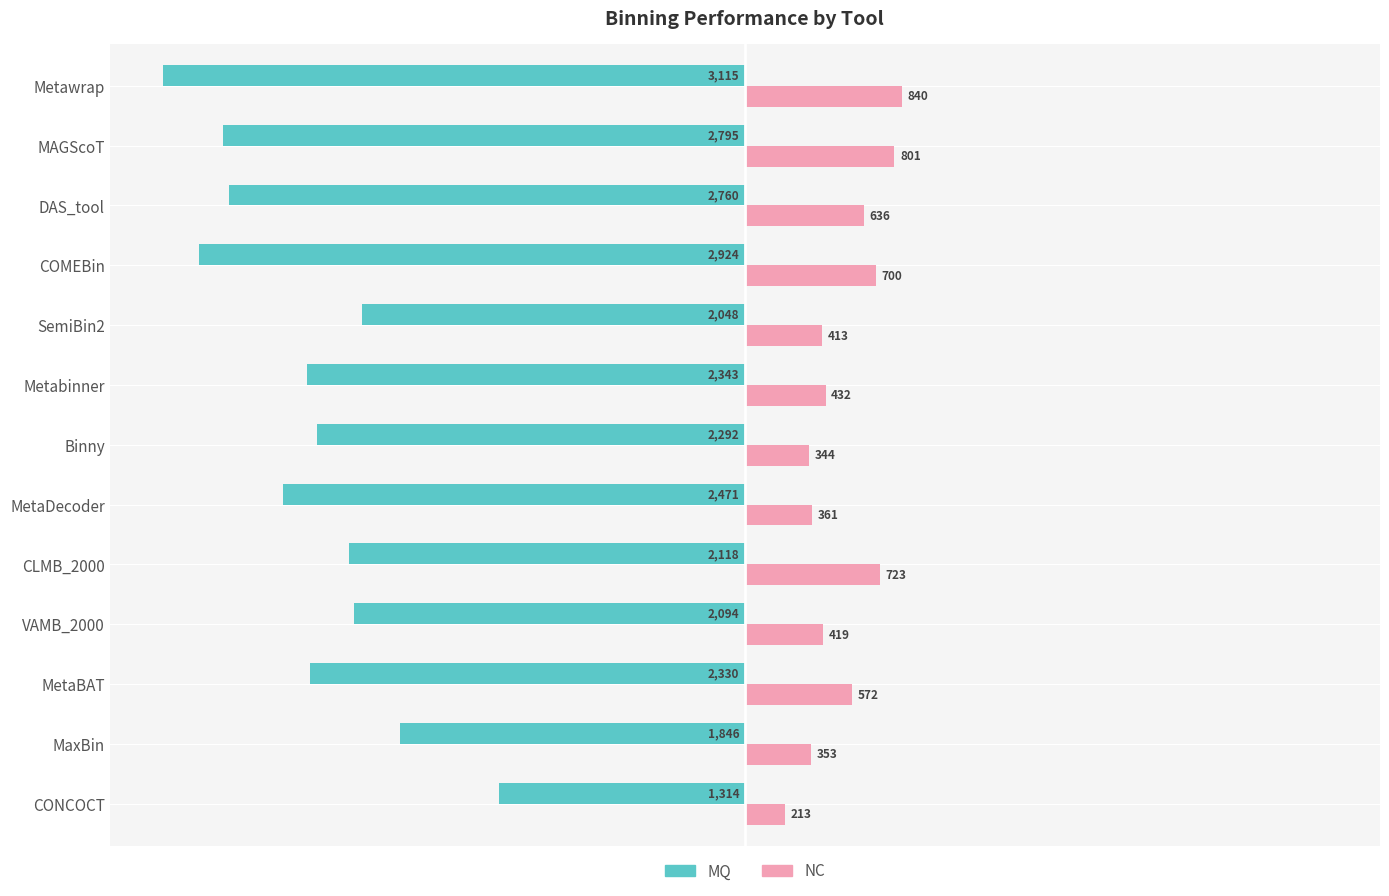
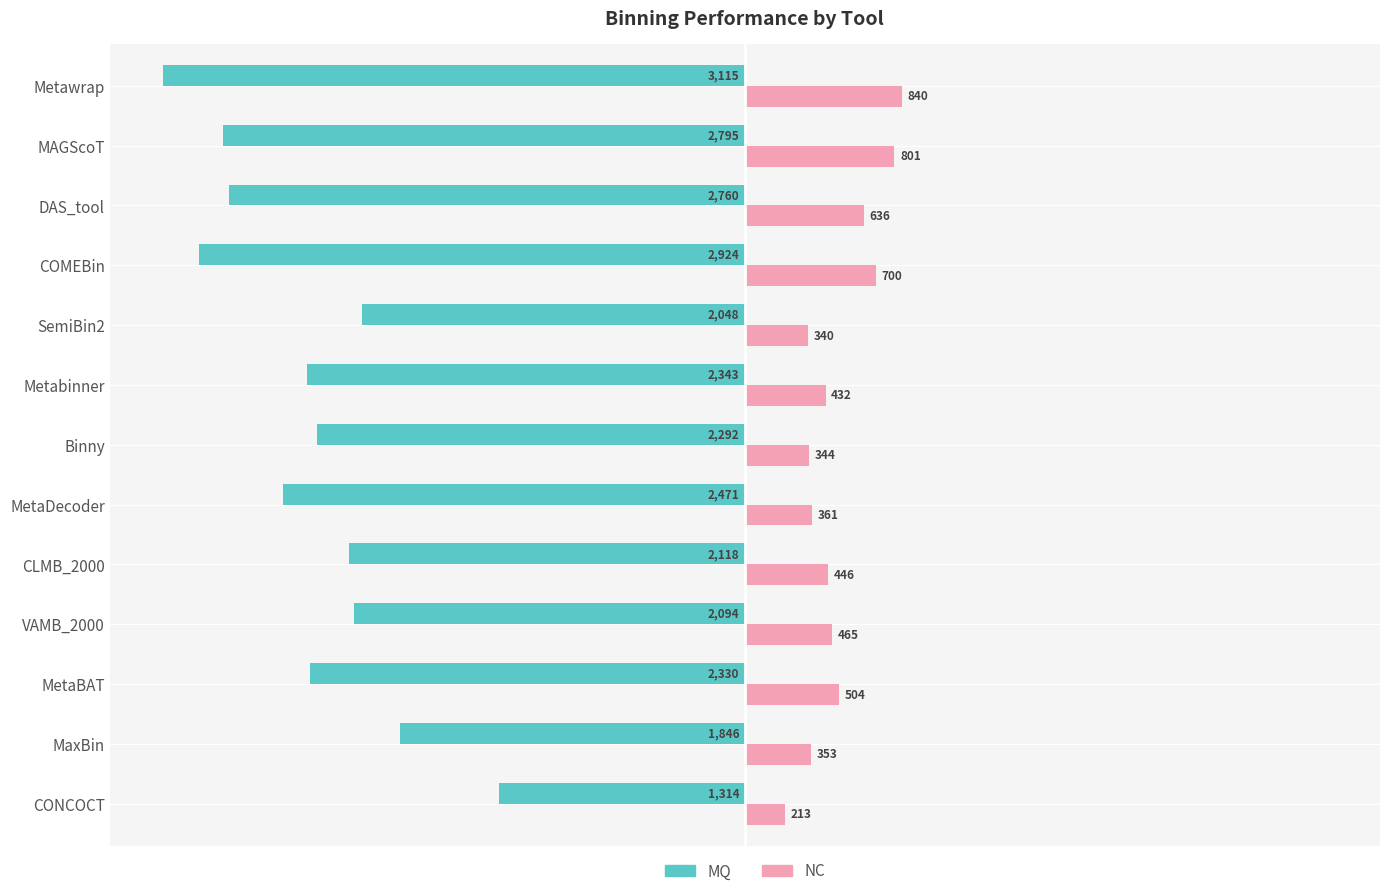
NC, SemiBin2: 413 -> 340
NC, CLMB_2000: 723 -> 446
NC, VAMB_2000: 419 -> 465
NC, MetaBAT: 572 -> 504
